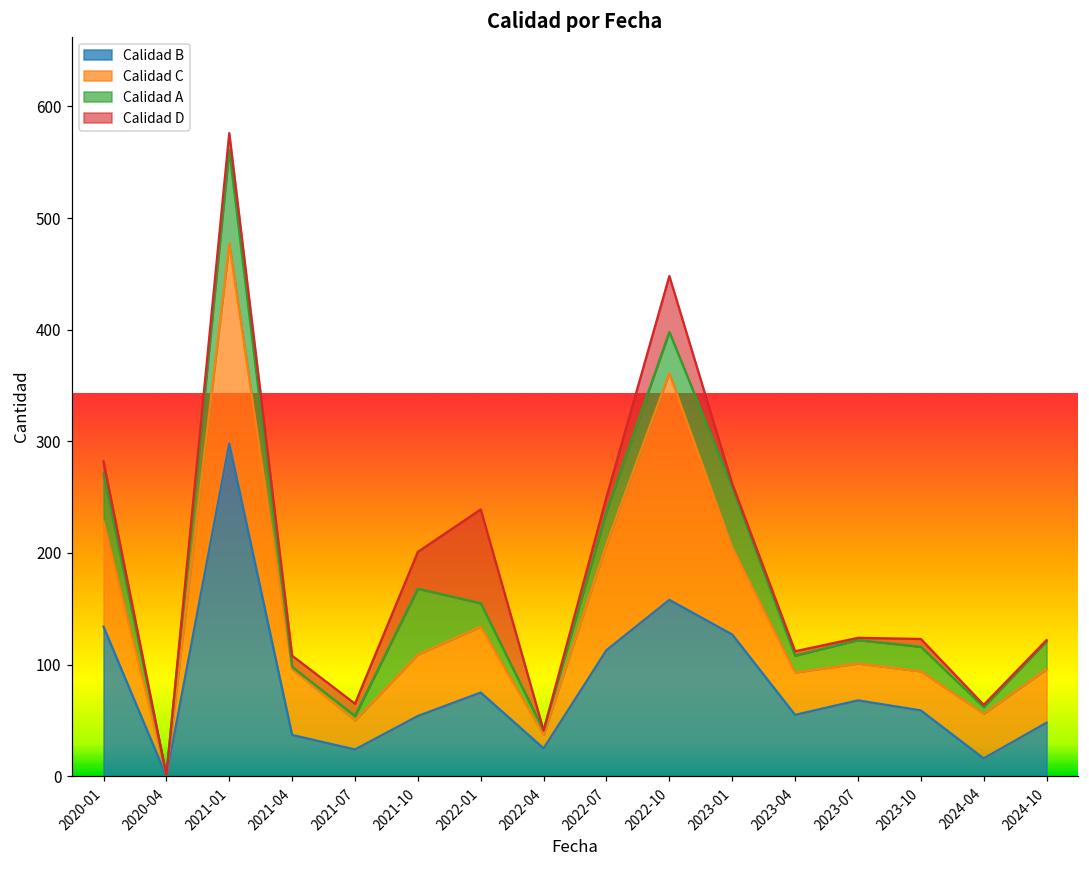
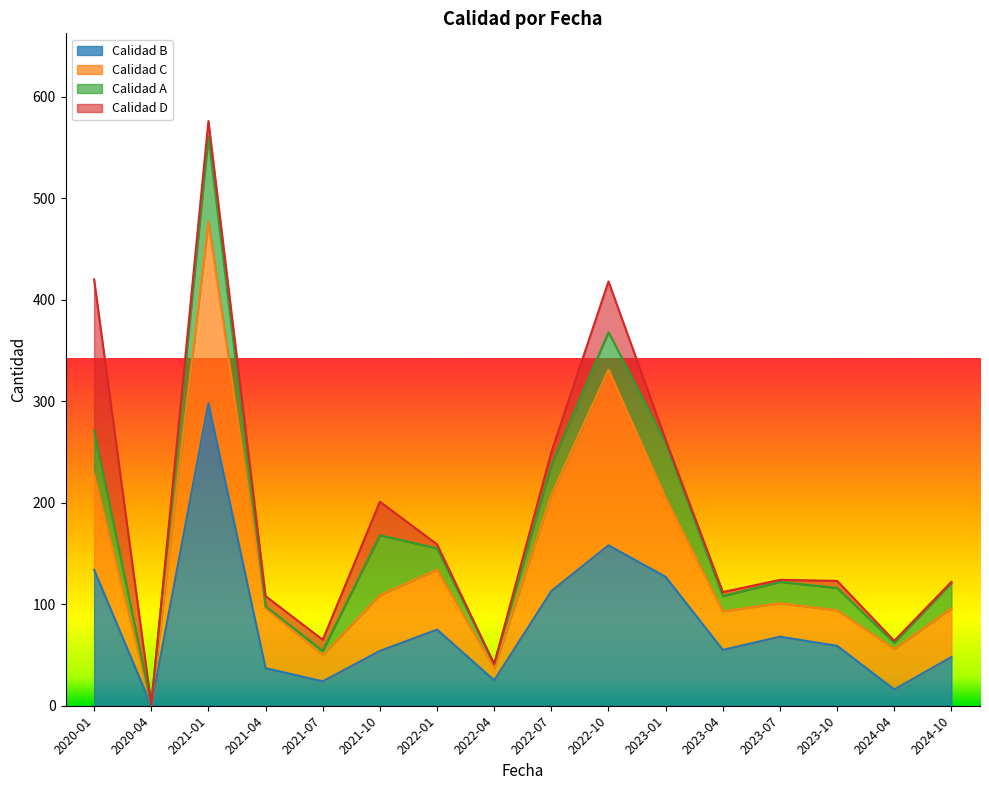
Calidad D, 2020-01: 11 -> 149
Calidad D, 2022-01: 84 -> 4
Calidad C, 2022-10: 203 -> 173
